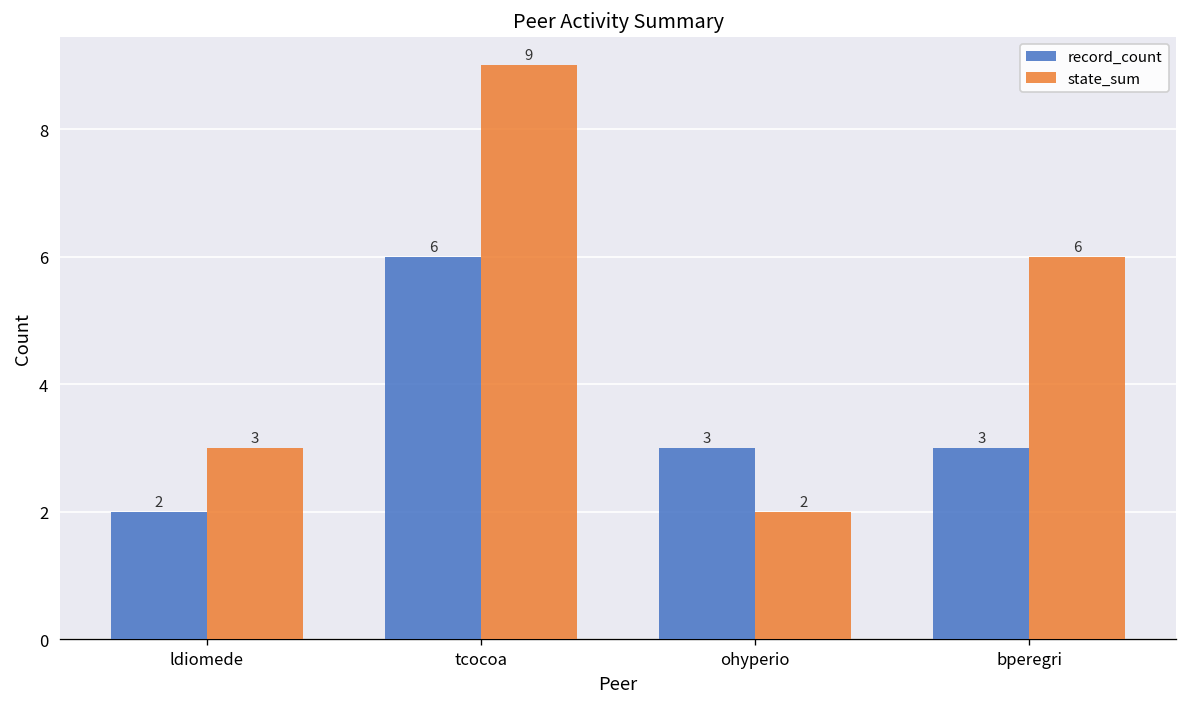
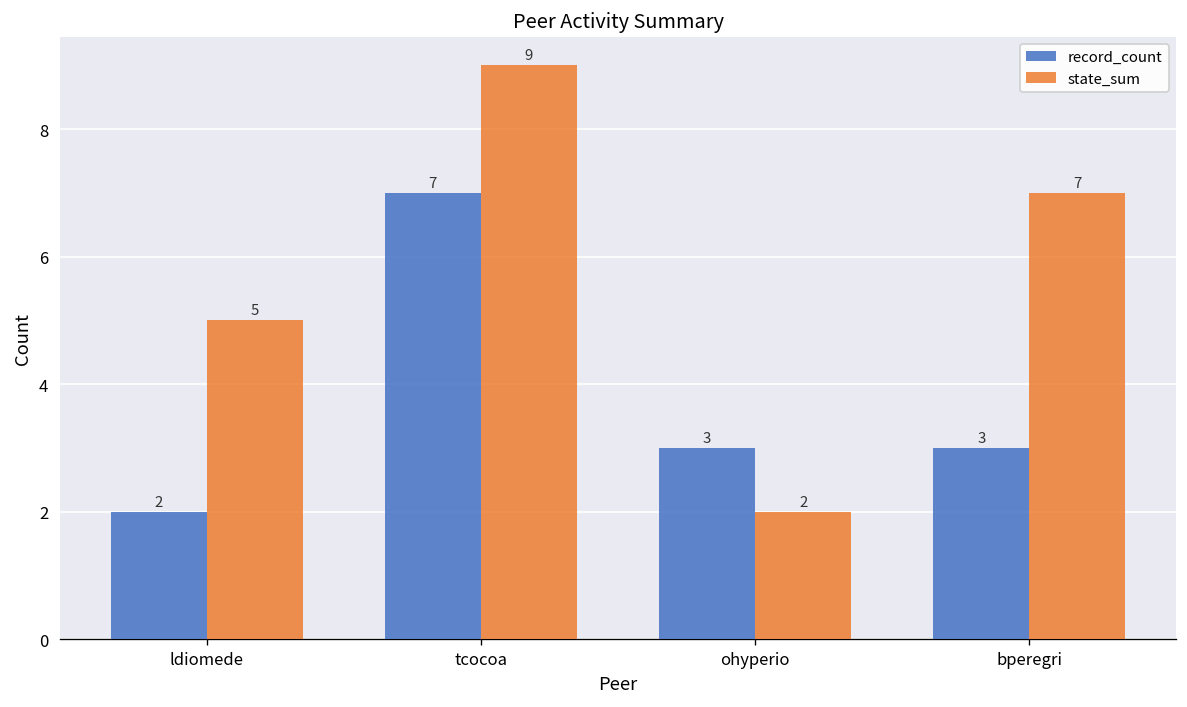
state_sum, ldiomede: 3 -> 5
record_count, tcocoa: 6 -> 7
state_sum, bperegri: 6 -> 7
